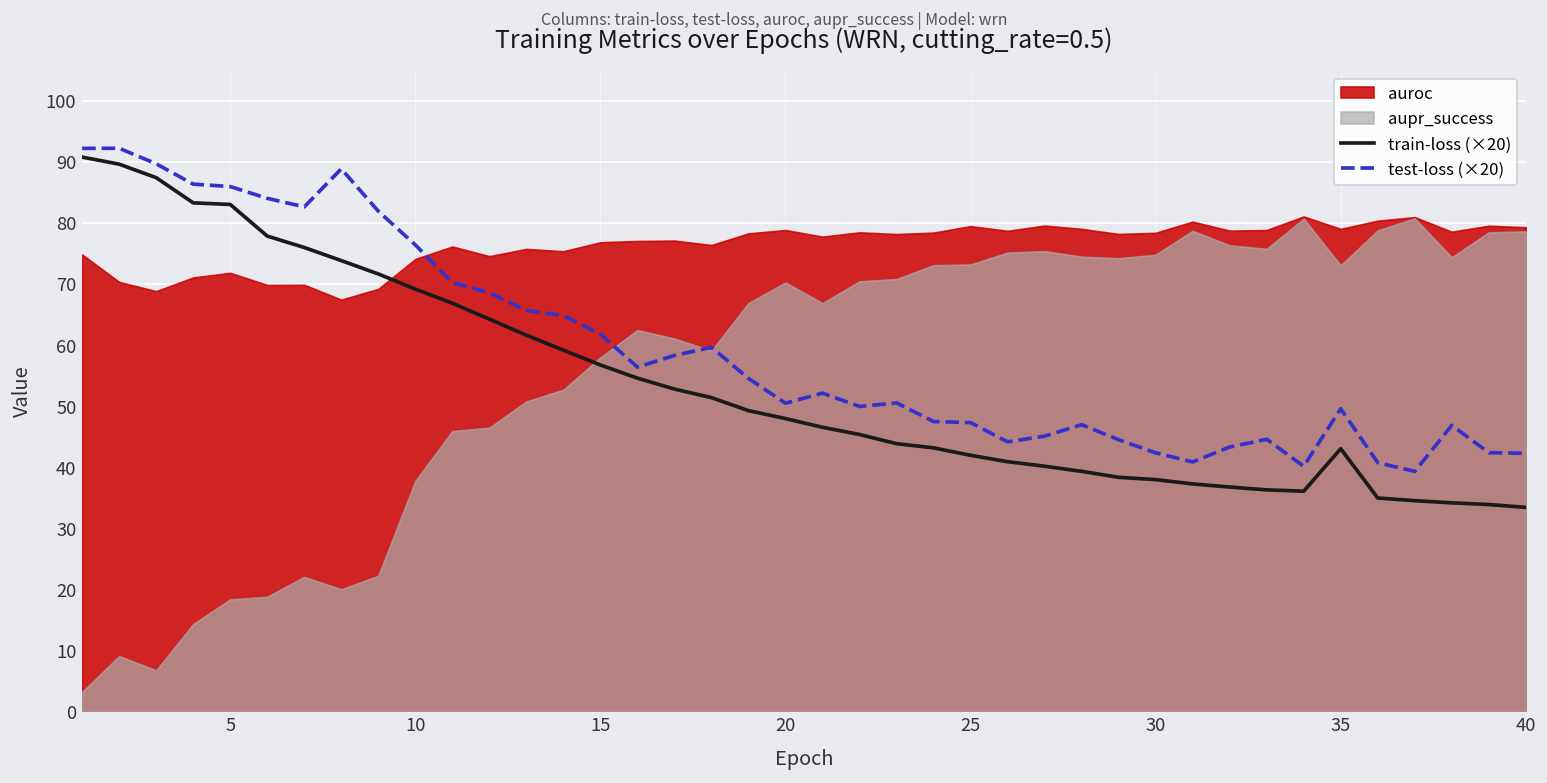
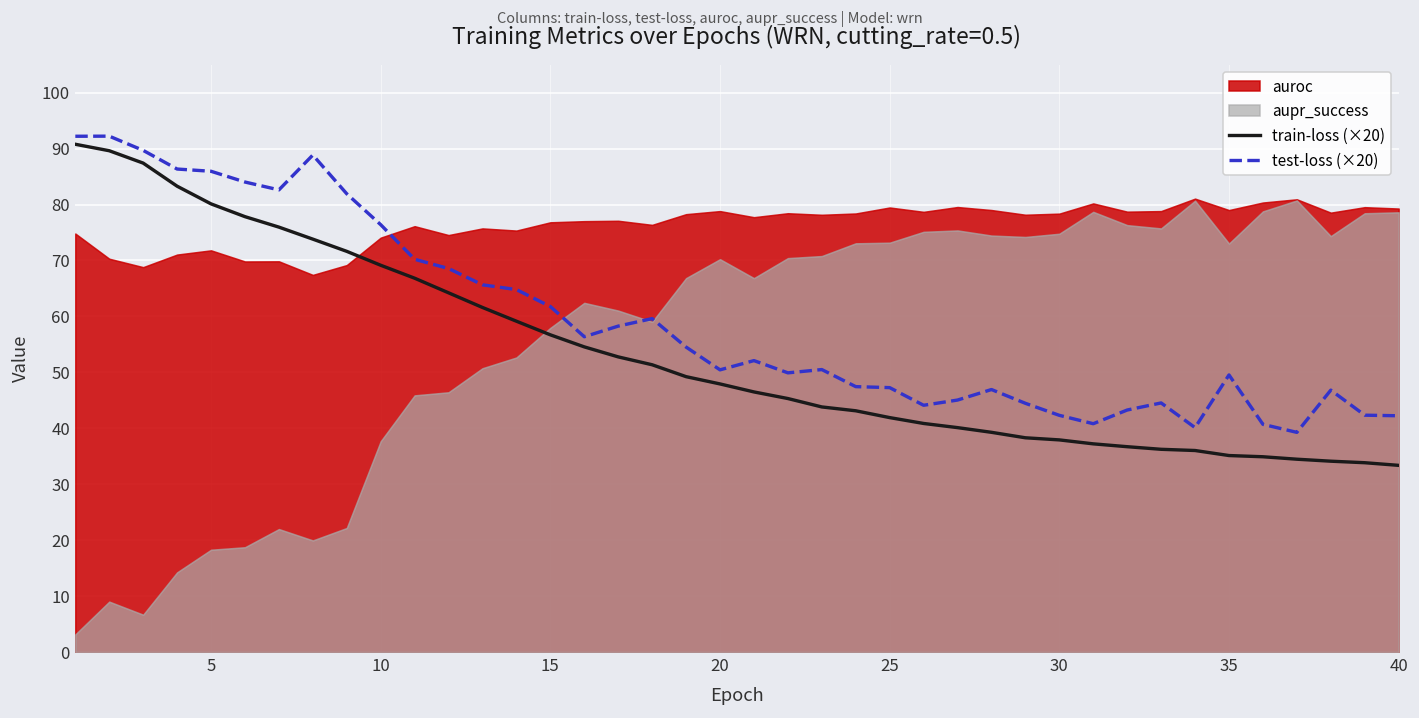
train-loss (×20), 5: 83 -> 80
train-loss (×20), 35: 43 -> 35
